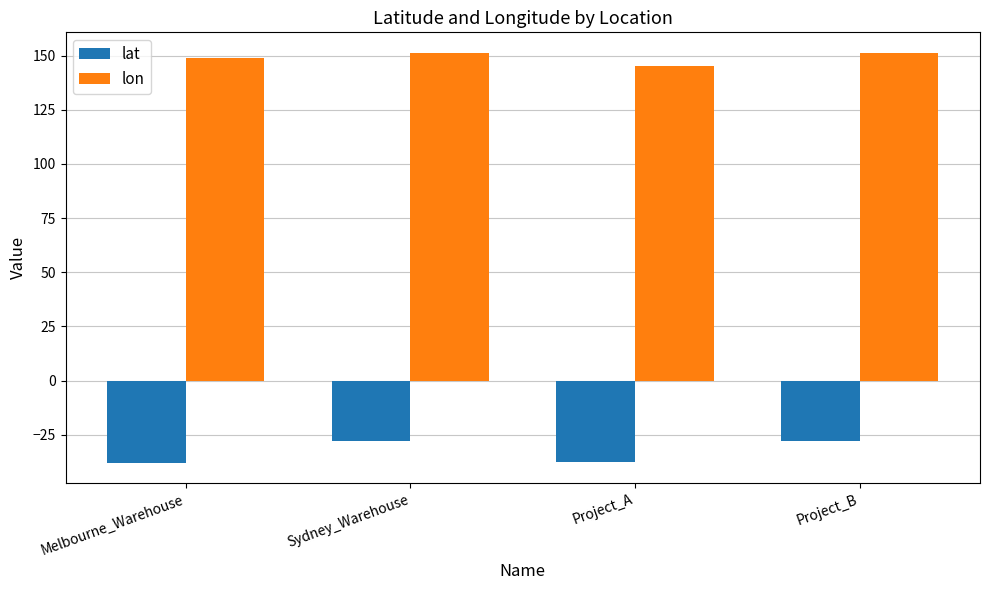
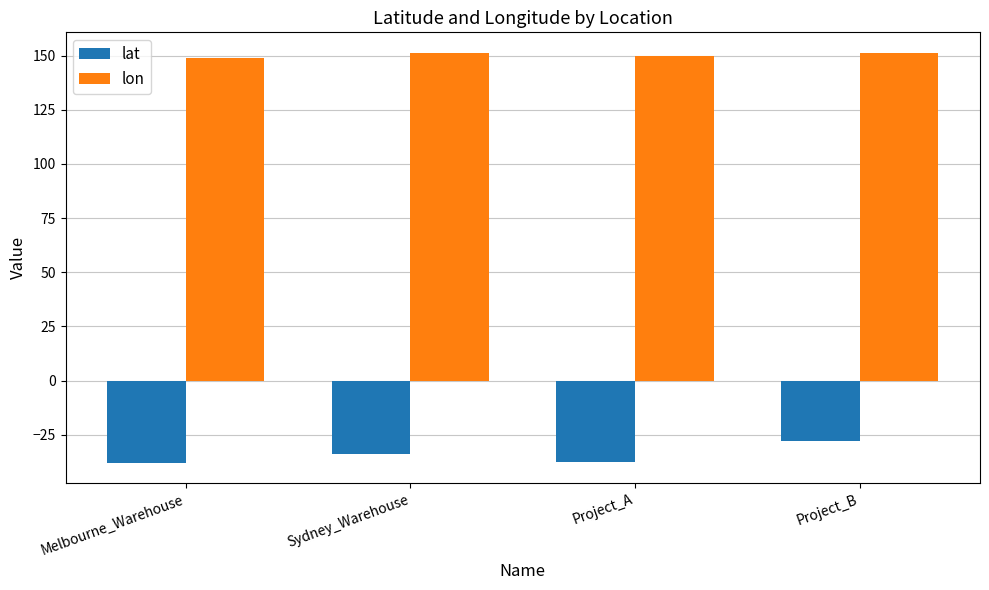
lat, Sydney_Warehouse: -28 -> -34
lon, Project_A: 145 -> 150
